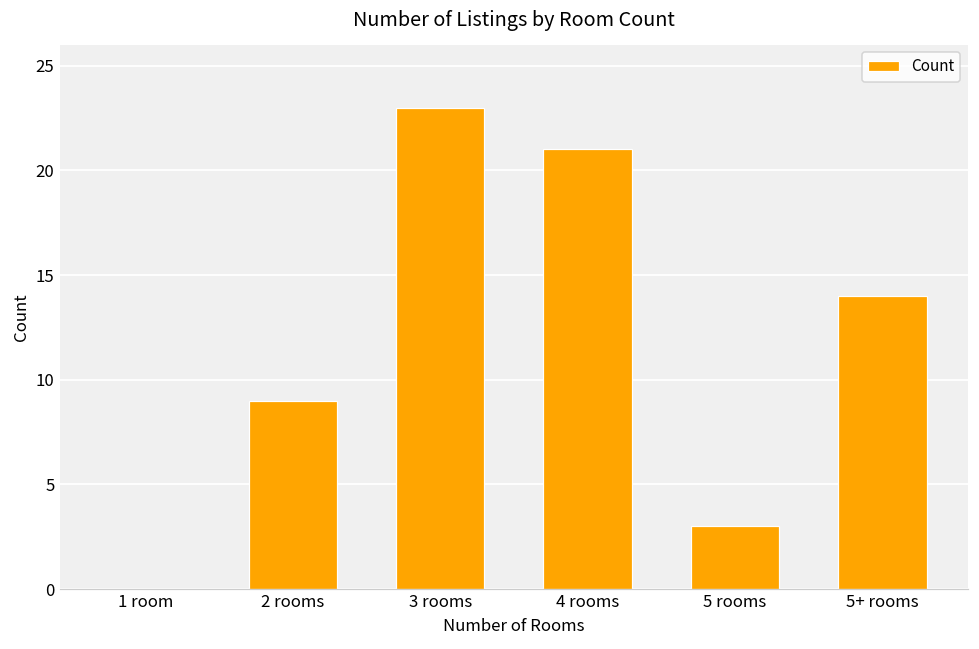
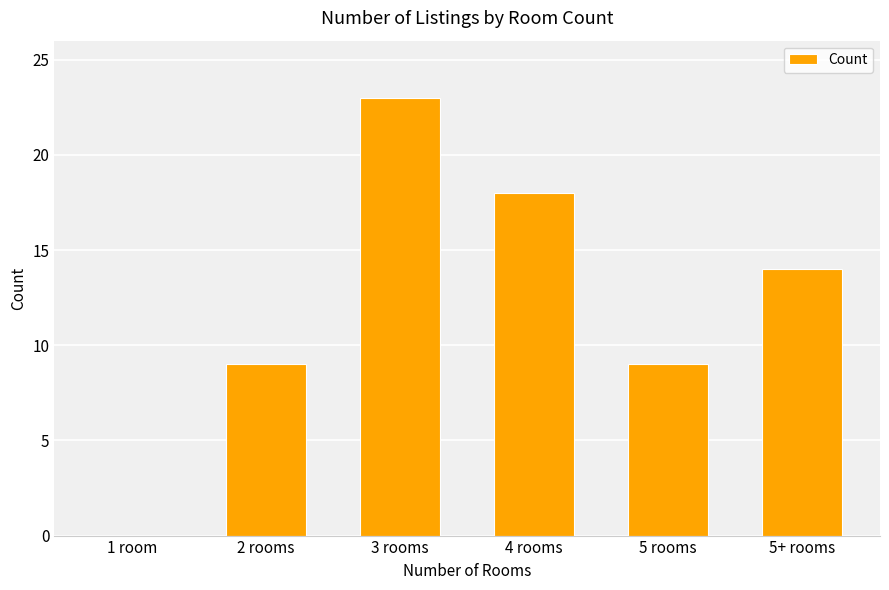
4 rooms: 21 -> 18
5 rooms: 3 -> 9
